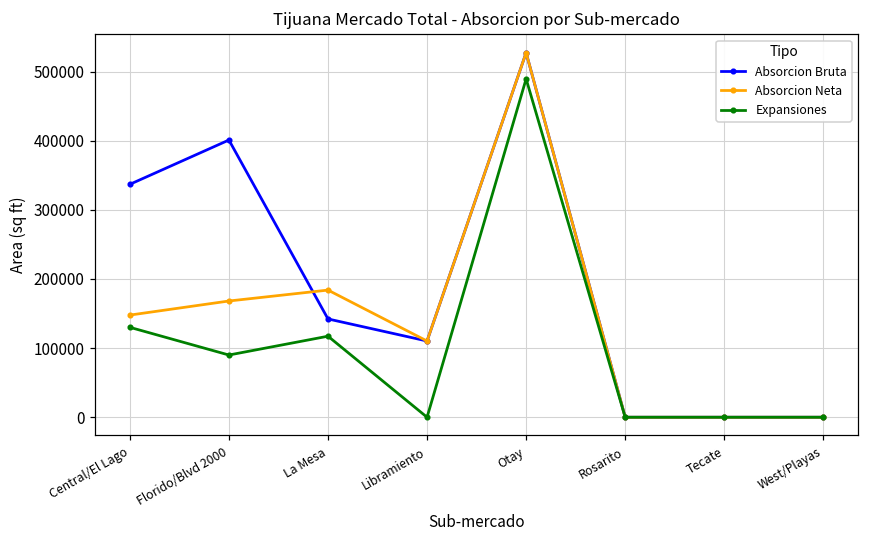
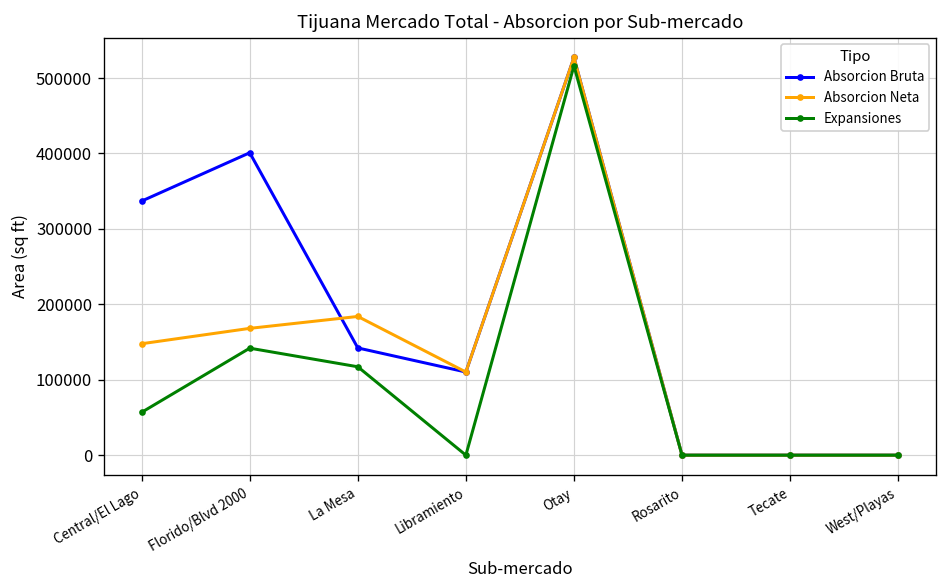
Expansiones, Central/El Lago: 130000 -> 60000
Expansiones, Florido/Blvd 2000: 90000 -> 140000
Expansiones, Otay: 490000 -> 520000
